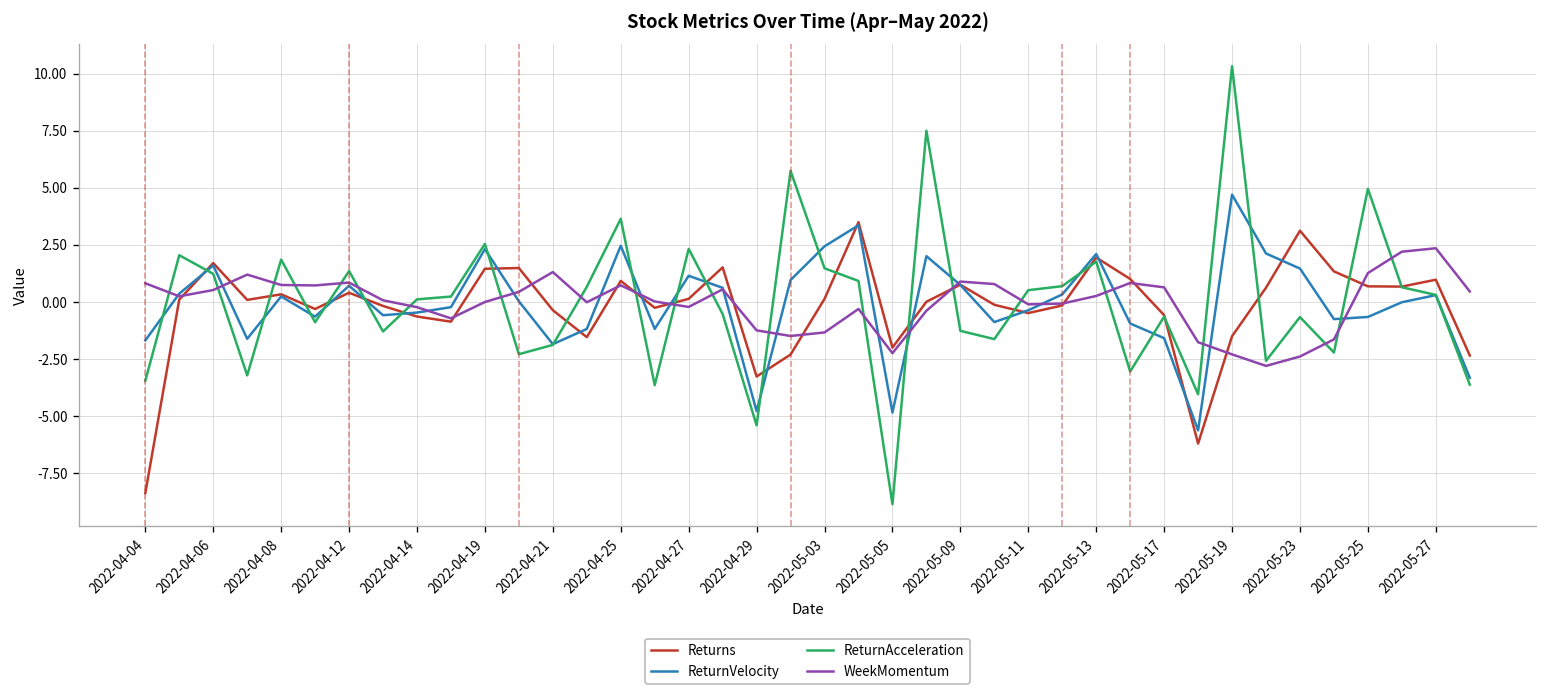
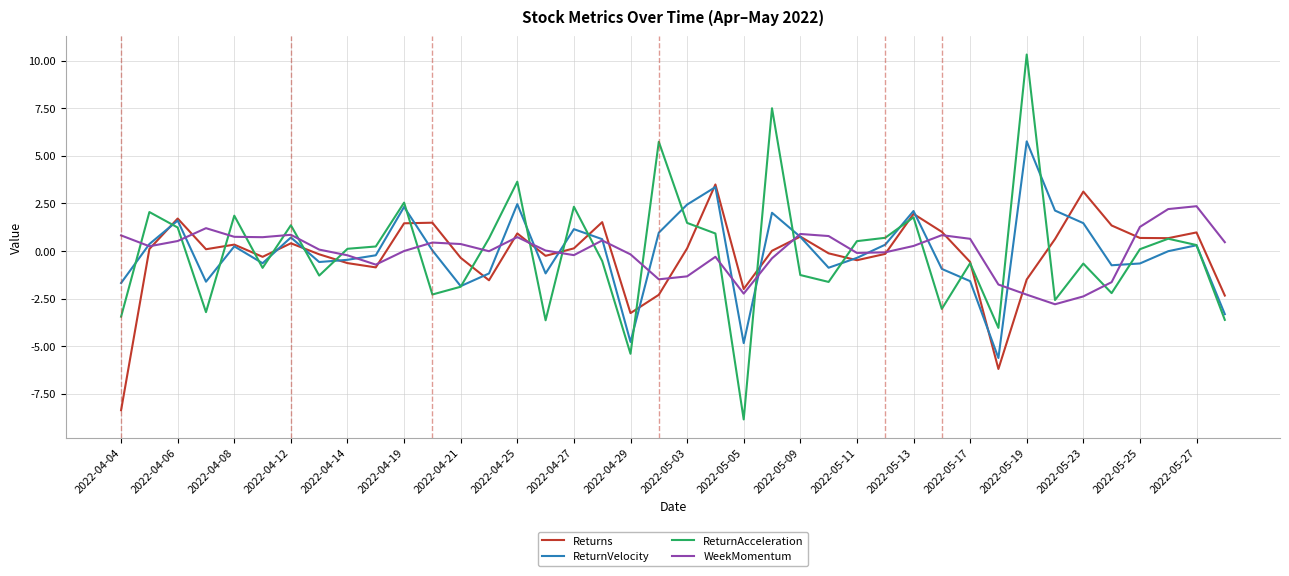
WeekMomentum, 2022-04-21: 1.3 -> 0.4
WeekMomentum, 2022-04-29: -1.2 -> -0.2
ReturnVelocity, 2022-05-19: 4.7 -> 5.8
ReturnAcceleration, 2022-05-25: 5.0 -> 0.1
